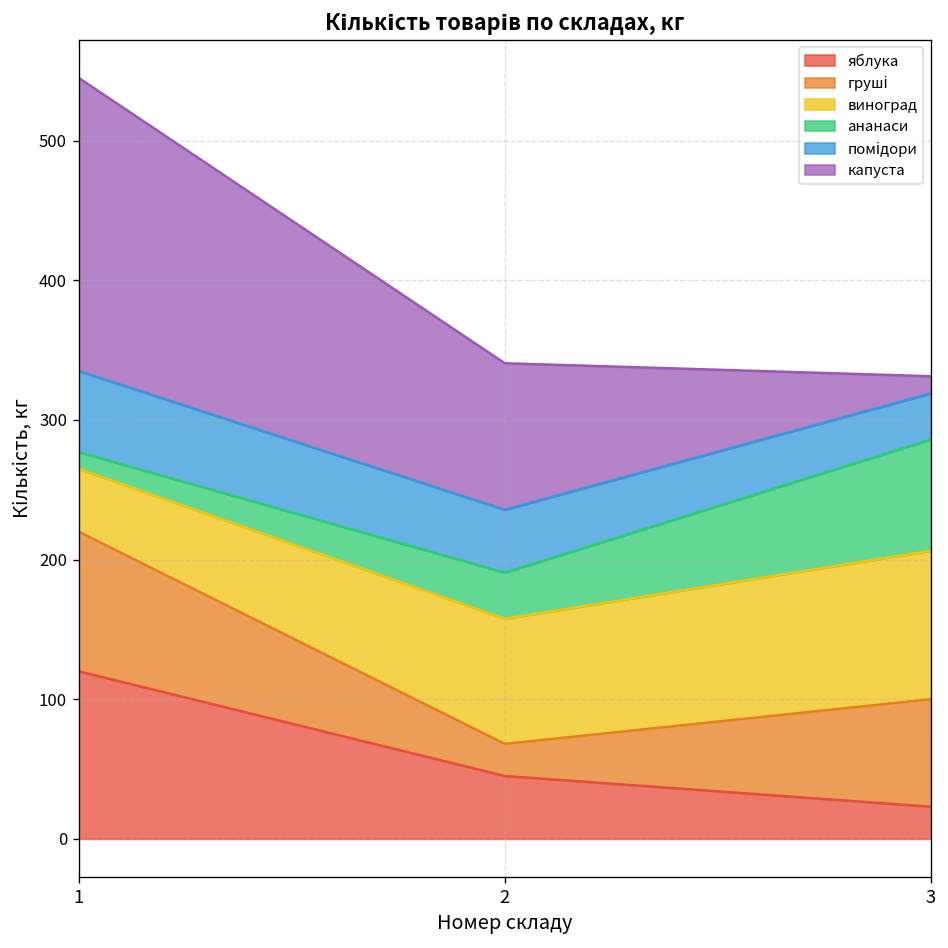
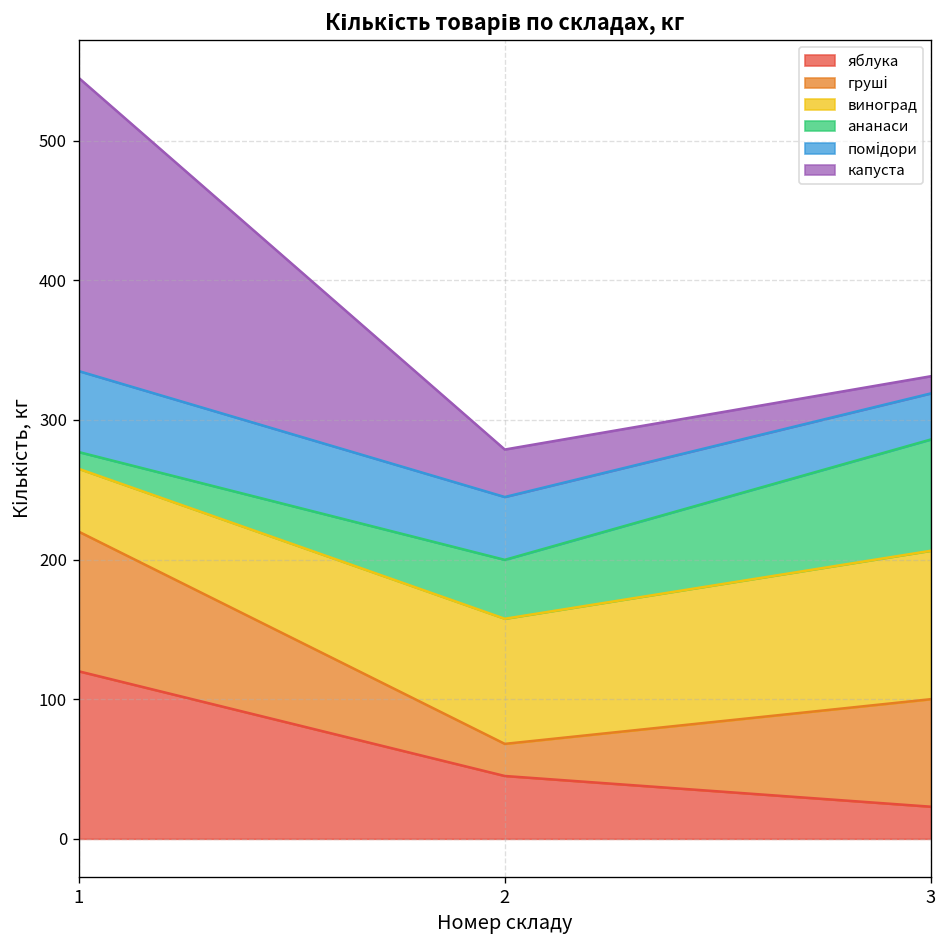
ананаси, 2: 33 -> 42
капуста, 2: 105 -> 34
